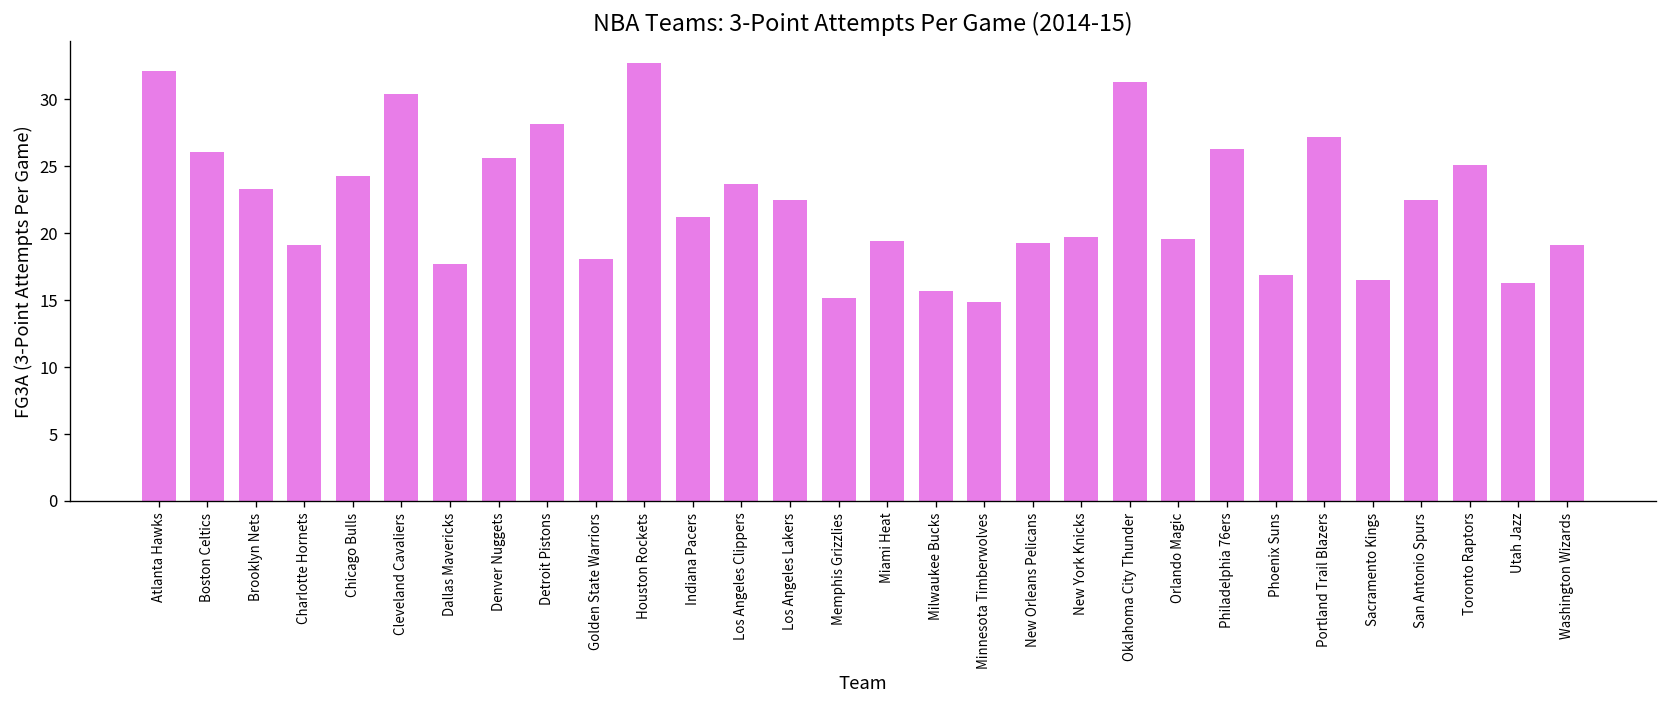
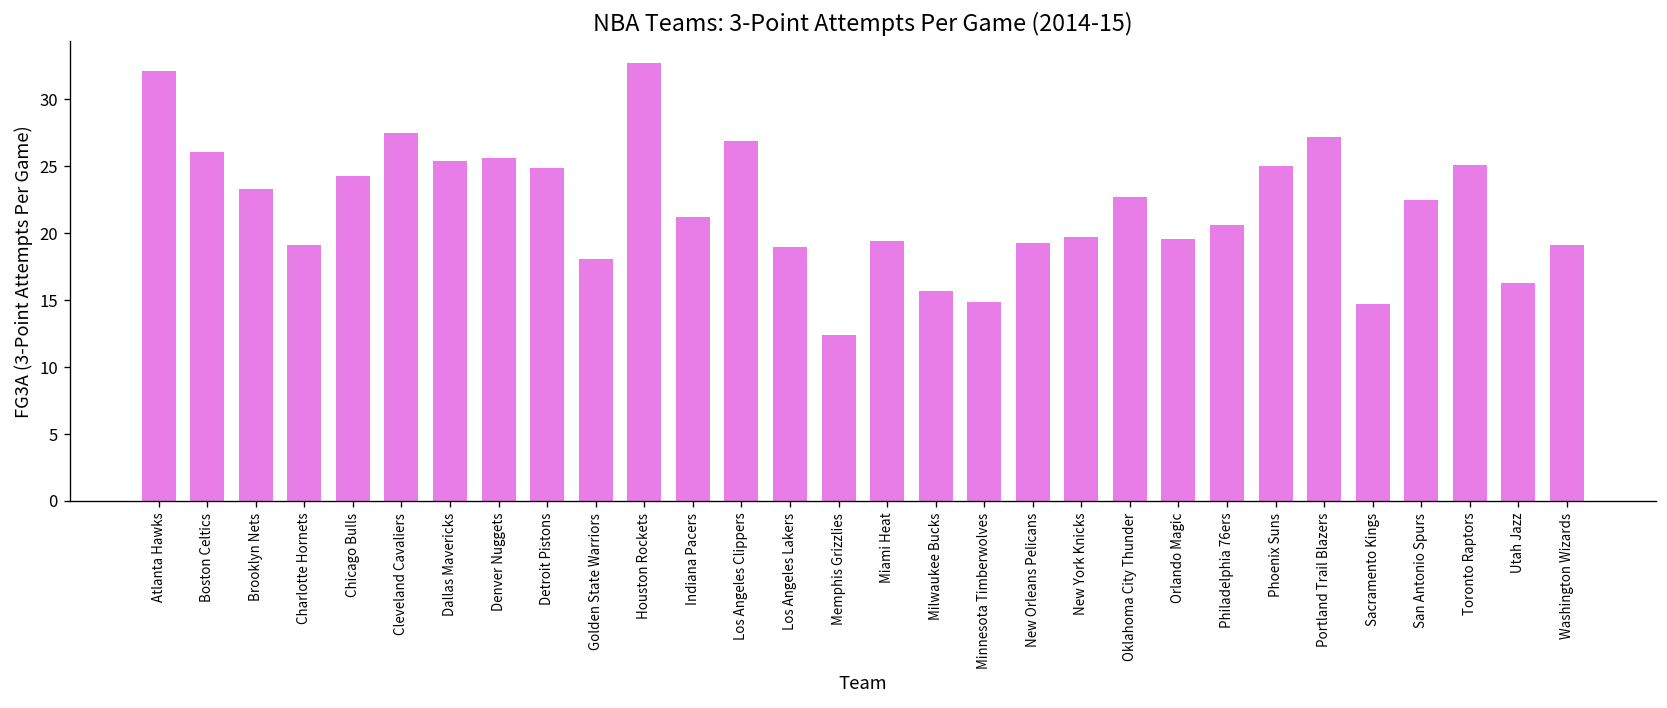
Cleveland Cavaliers: 30.4 -> 27.5
Dallas Mavericks: 17.7 -> 25.4
Detroit Pistons: 28.2 -> 24.9
Los Angeles Clippers: 23.7 -> 26.9
Los Angeles Lakers: 22.5 -> 19.0
Memphis Grizzlies: 15.2 -> 12.4
Oklahoma City Thunder: 31.3 -> 22.7
Philadelphia 76ers: 26.3 -> 20.6
Phoenix Suns: 16.9 -> 25.0
Sacramento Kings: 16.5 -> 14.7
